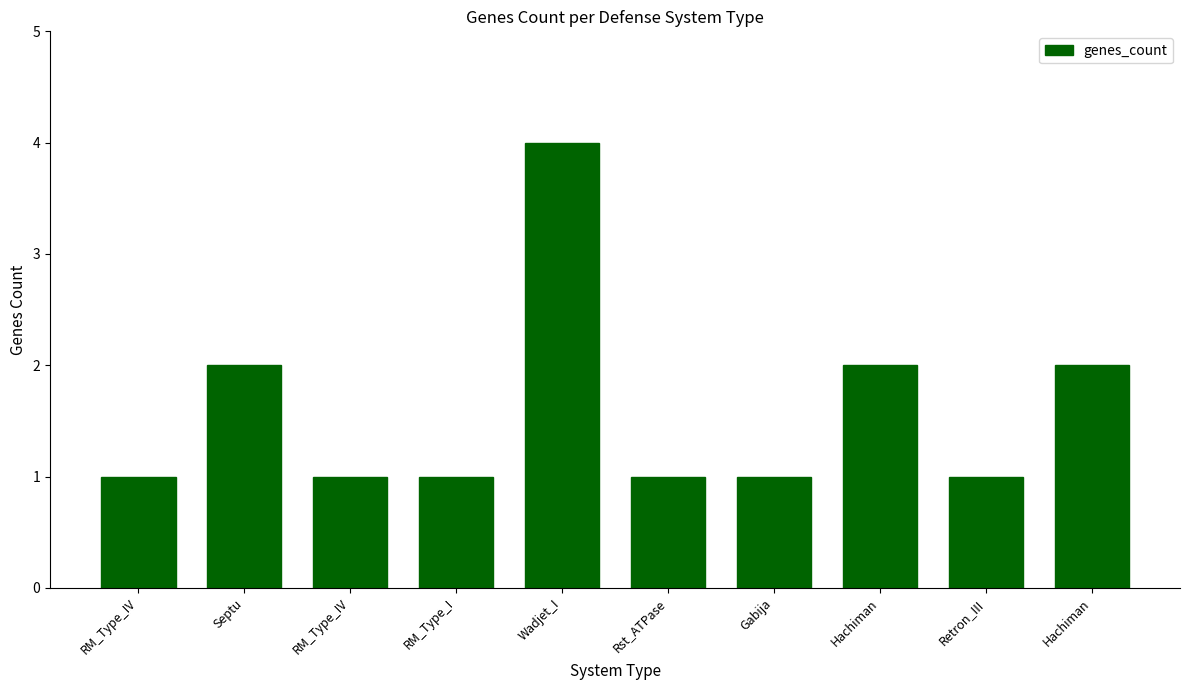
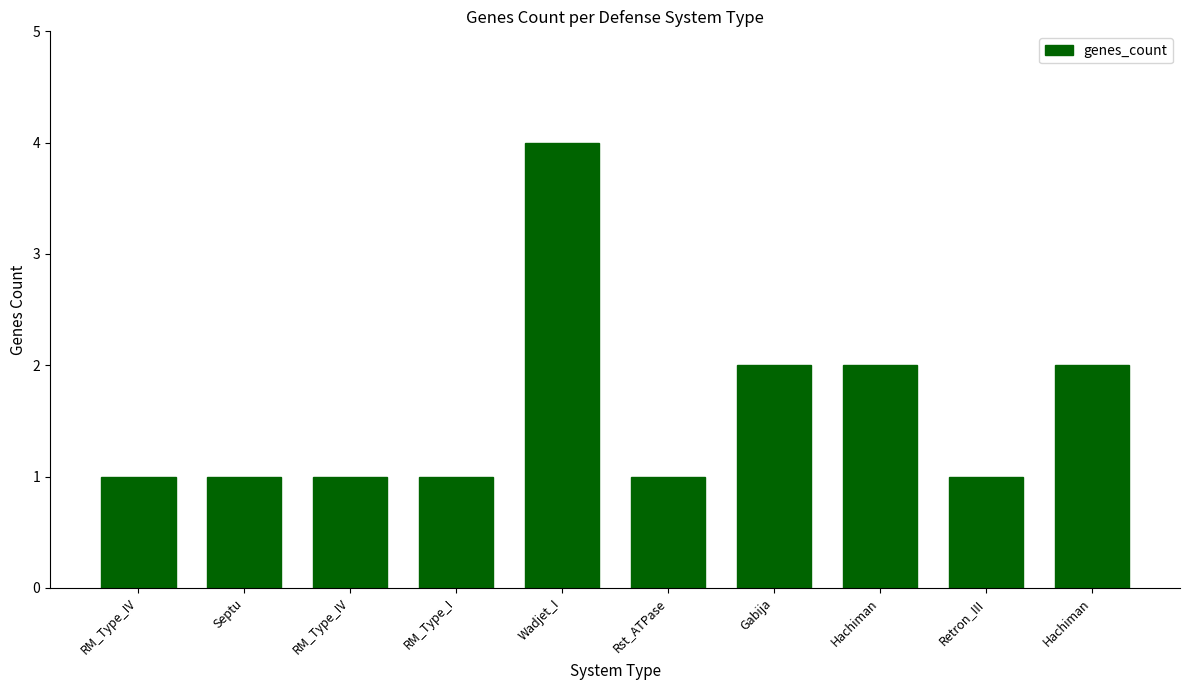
Septu: 2 -> 1
Gabija: 1 -> 2
